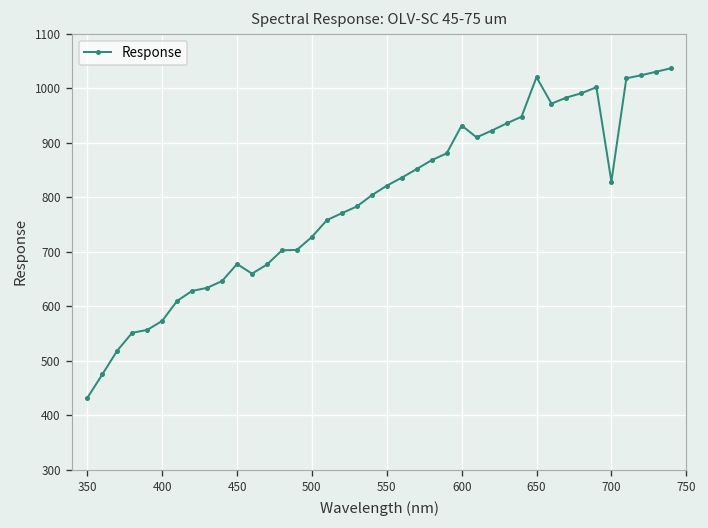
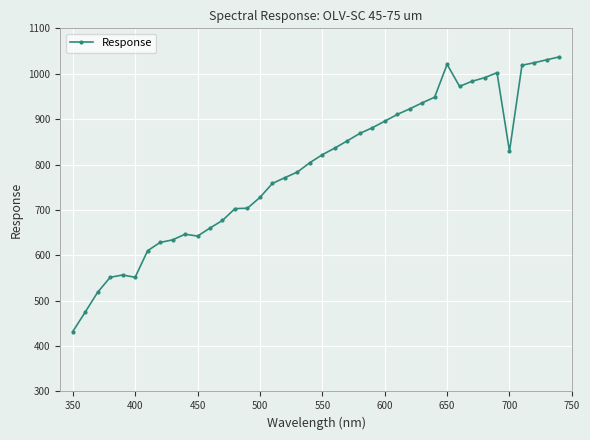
400: 570 -> 550
450: 680 -> 640
600: 930 -> 900
